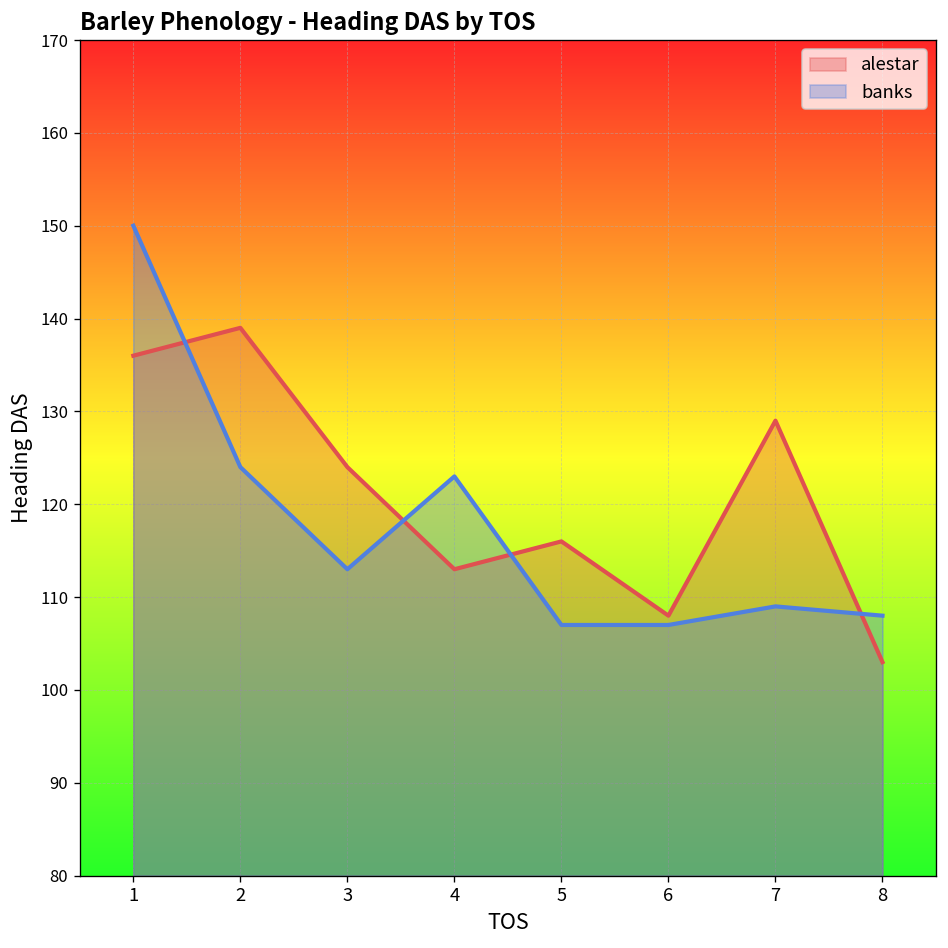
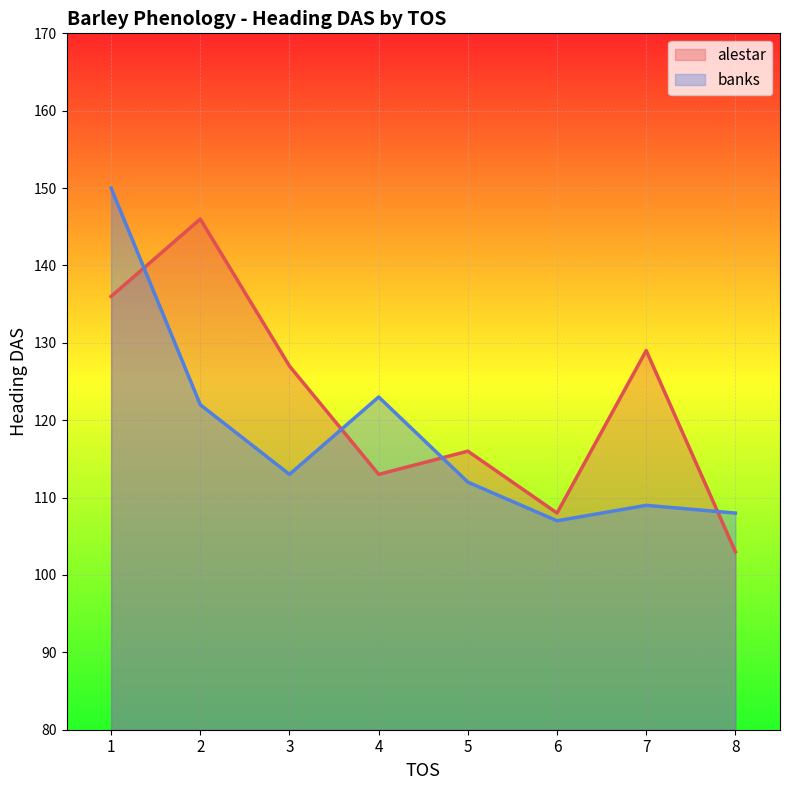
alestar, 2: 139 -> 146
banks, 2: 124 -> 122
alestar, 3: 124 -> 127
banks, 5: 107 -> 112
